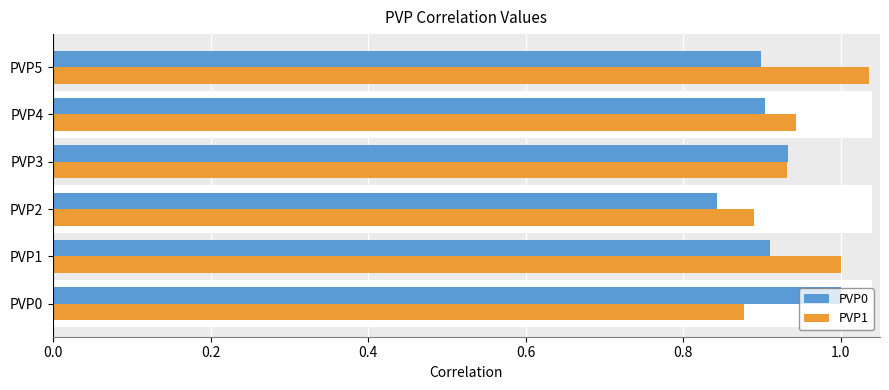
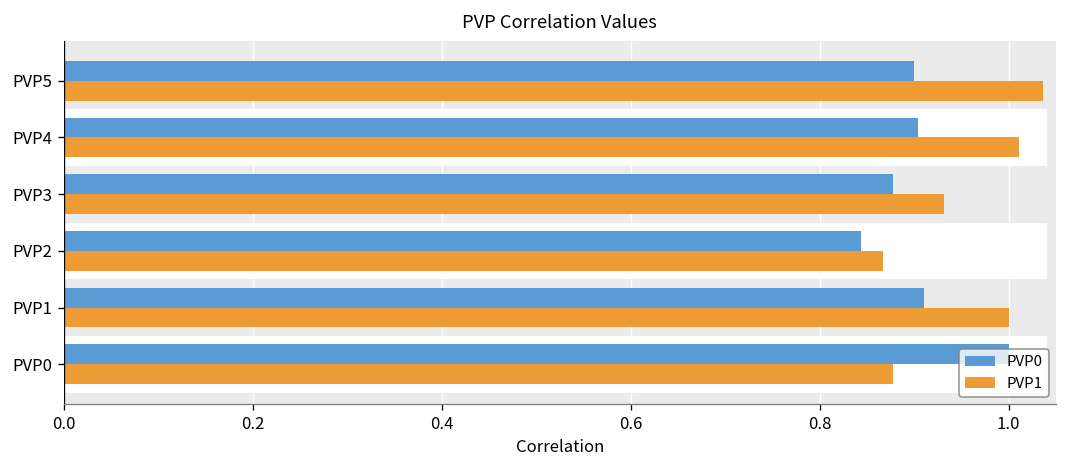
PVP1, PVP4: 0.94 -> 1.01
PVP0, PVP3: 0.93 -> 0.88
PVP1, PVP2: 0.89 -> 0.87
